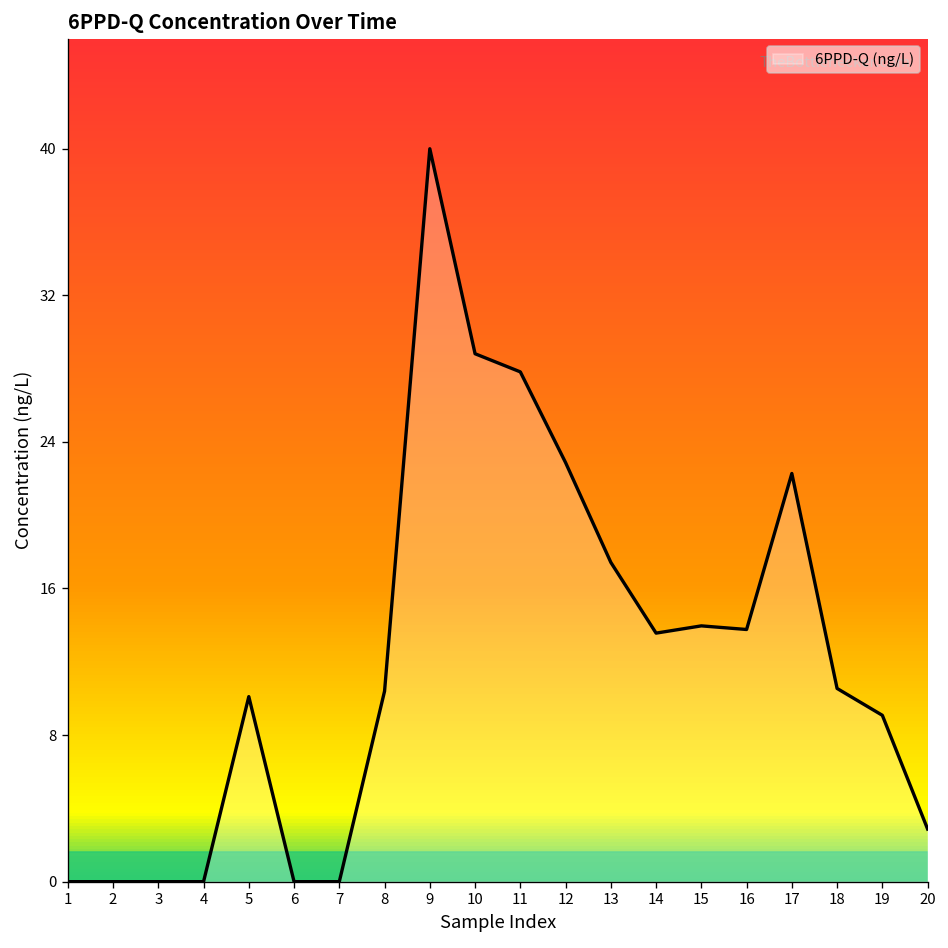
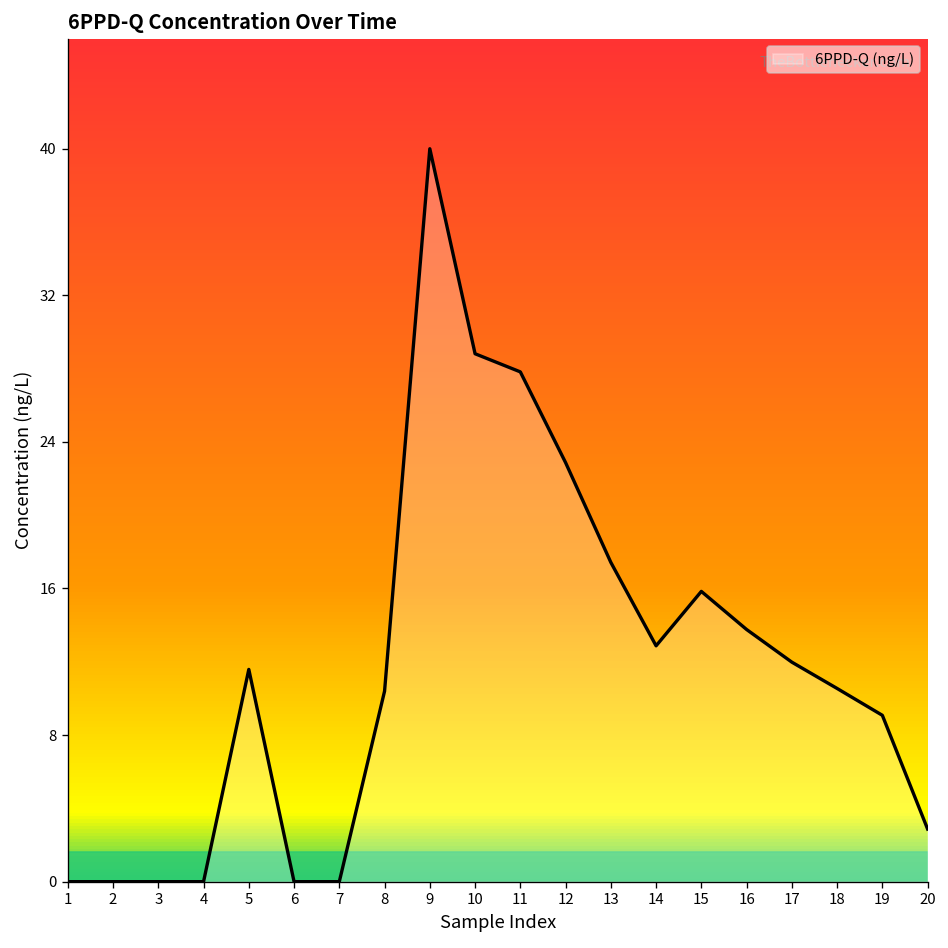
5: 10.2 -> 11.7
14: 13.7 -> 13.0
15: 14.1 -> 16.0
17: 22.5 -> 12.1
